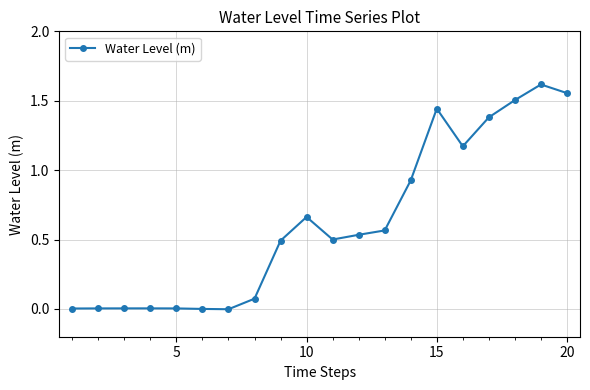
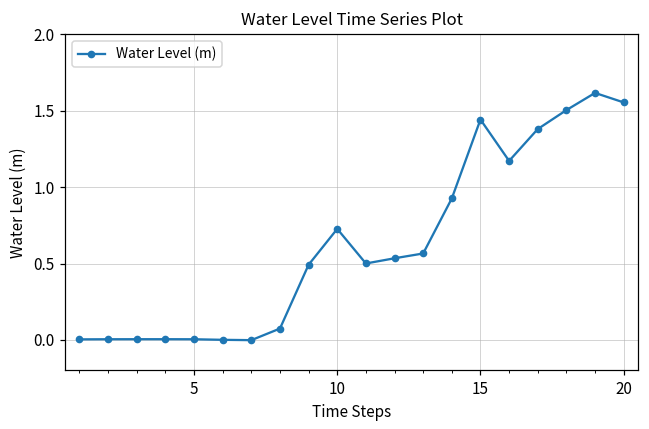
10: 0.66 -> 0.73
